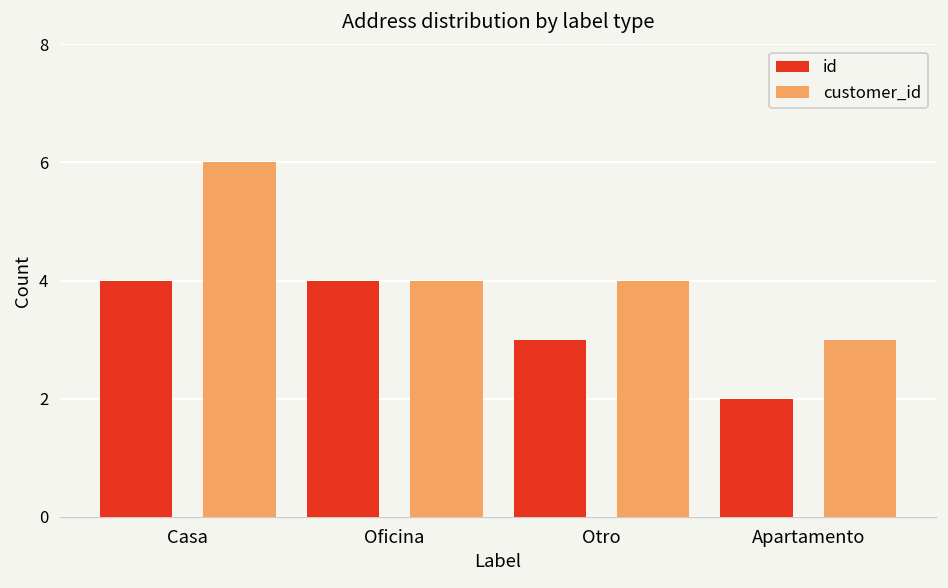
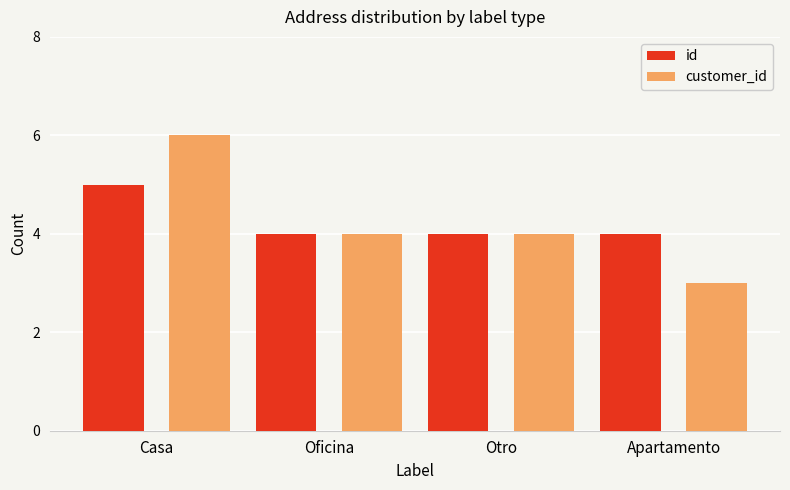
id, Casa: 4 -> 5
id, Otro: 3 -> 4
id, Apartamento: 2 -> 4
